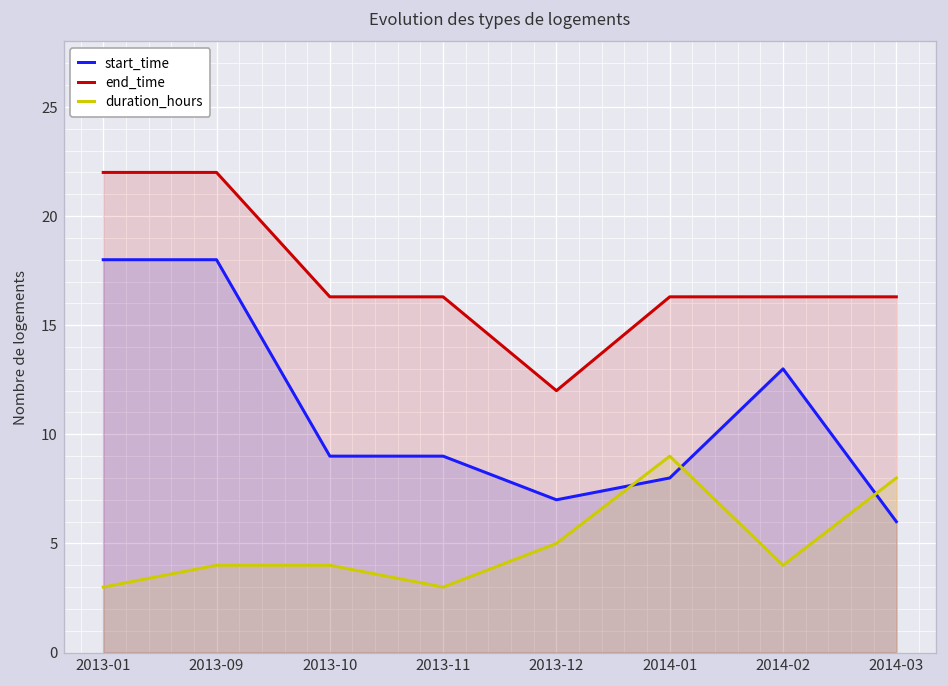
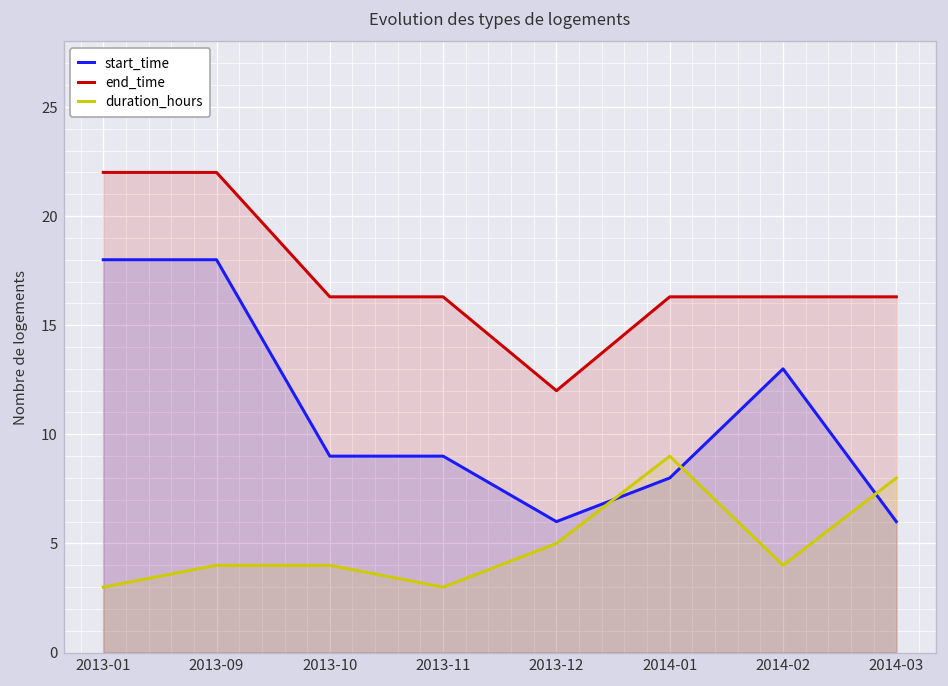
start_time, 2013-12: 7 -> 6
